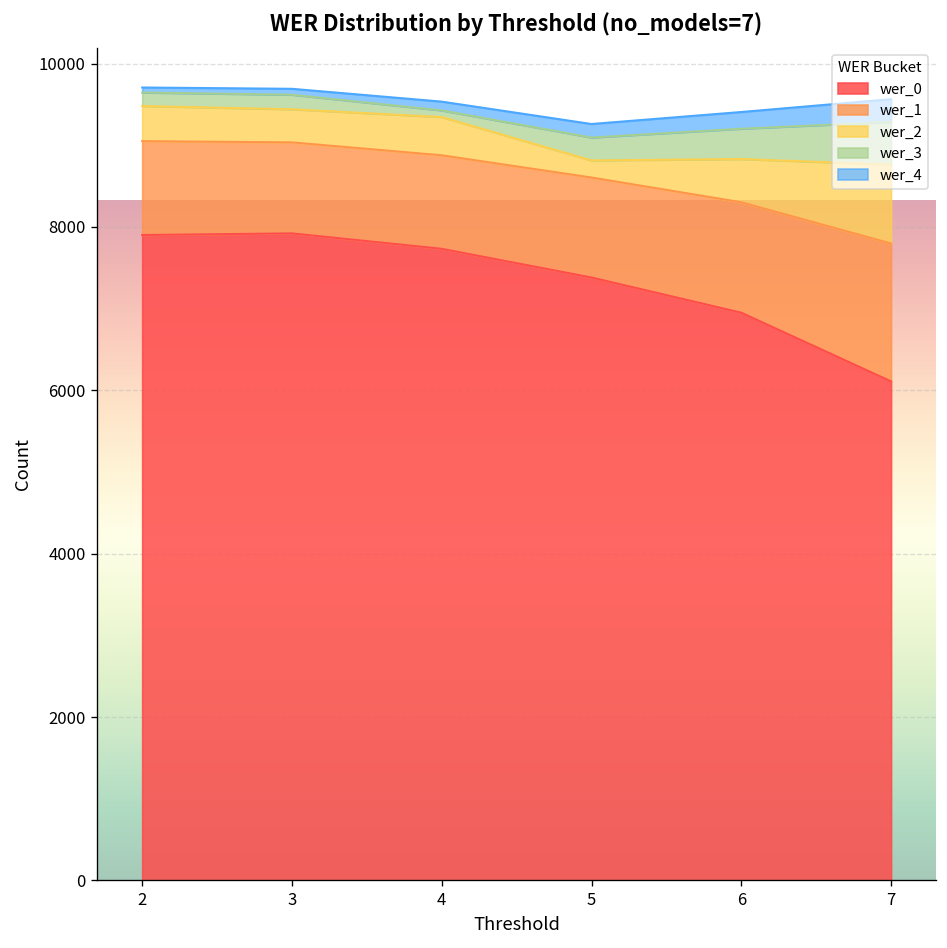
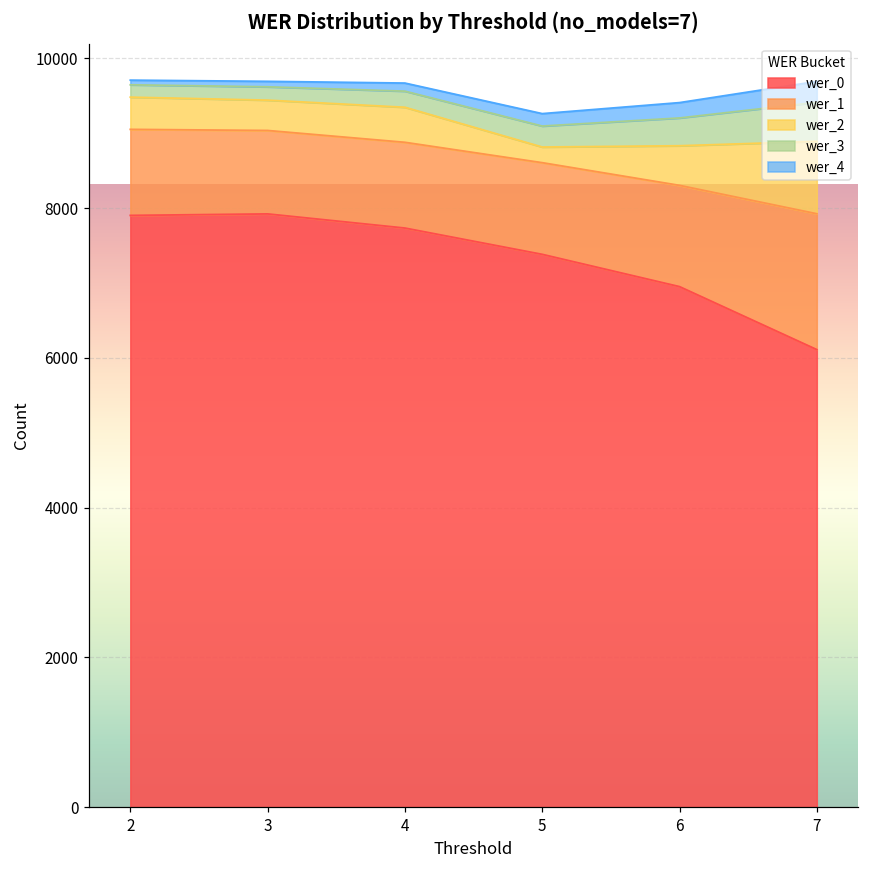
wer_3, 4: 100 -> 200
wer_1, 7: 1700 -> 1800
